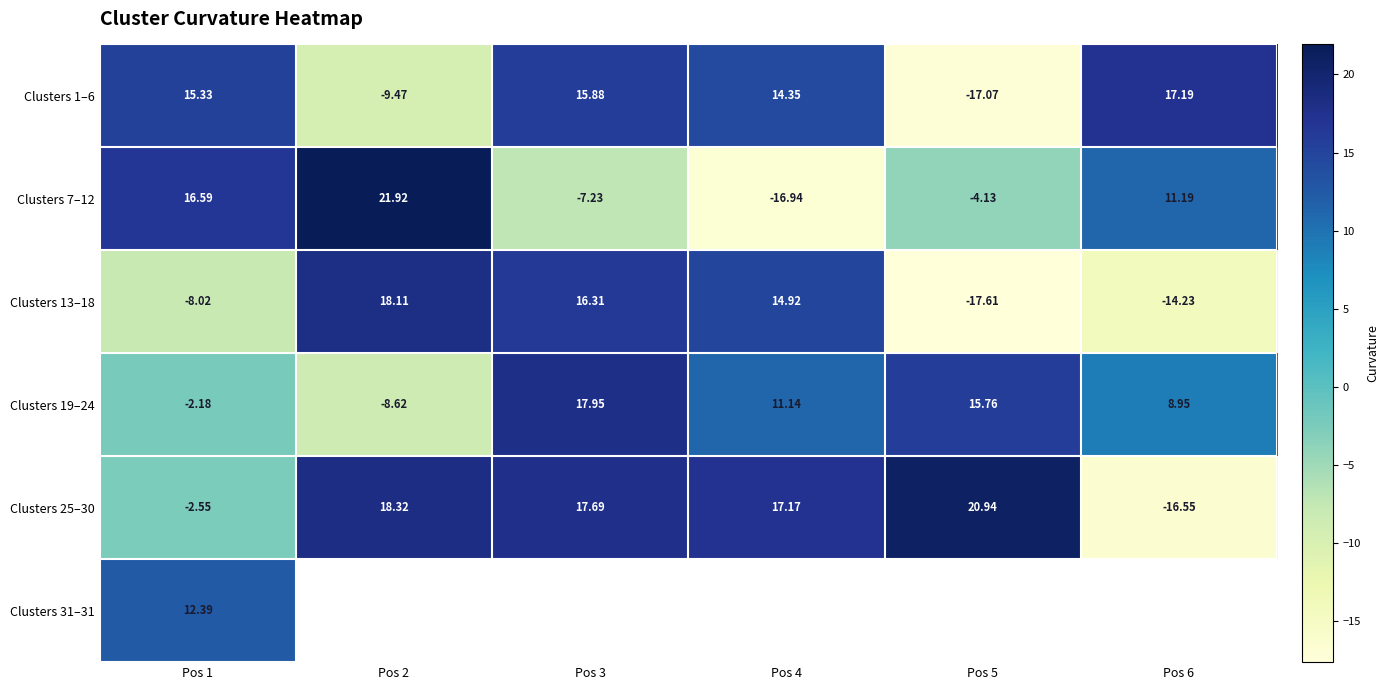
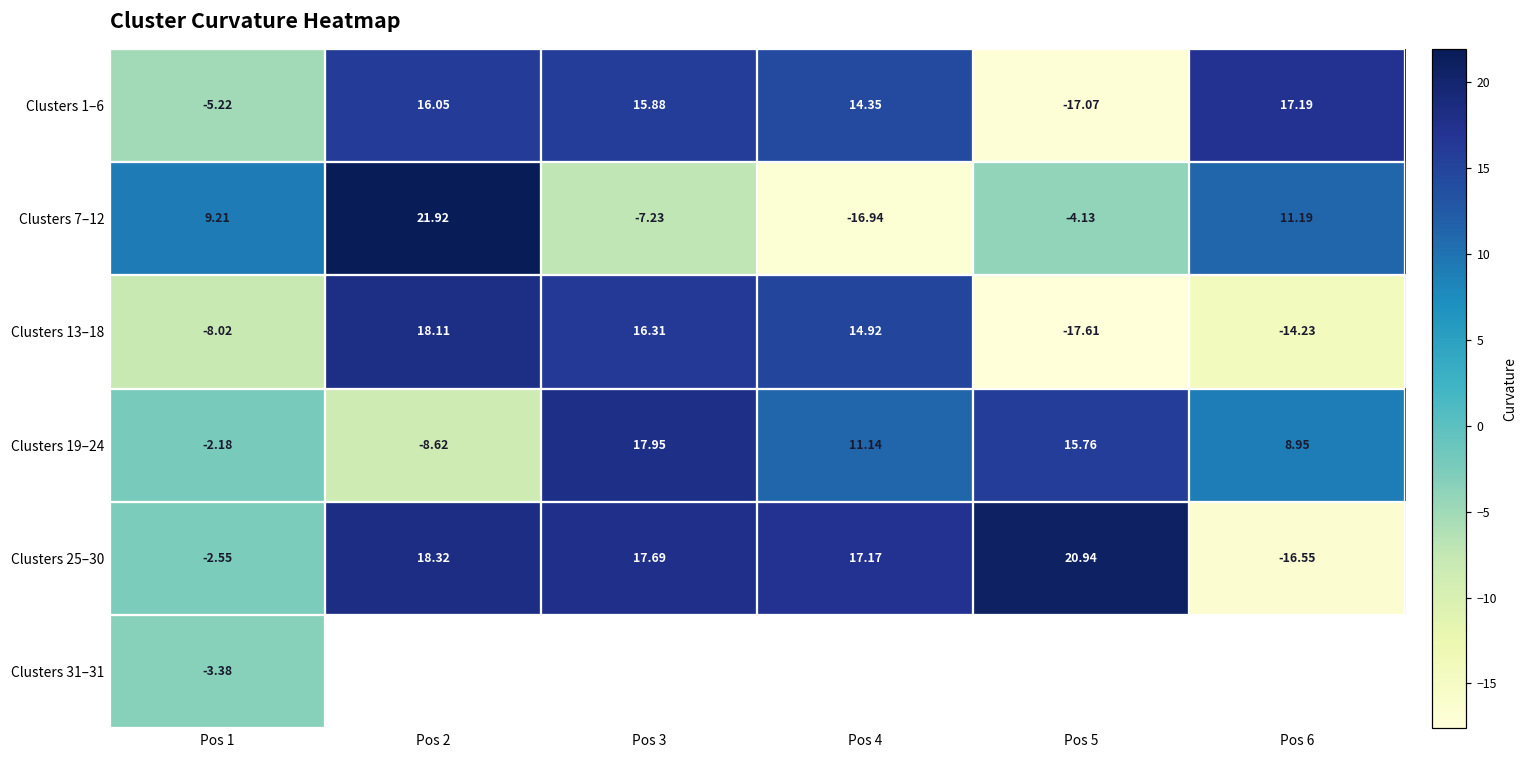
Clusters 1–6, Pos 1: 15.33 -> -5.22
Clusters 1–6, Pos 2: -9.47 -> 16.05
Clusters 7–12, Pos 1: 16.59 -> 9.21
Clusters 31–31, Pos 1: 12.39 -> -3.38
